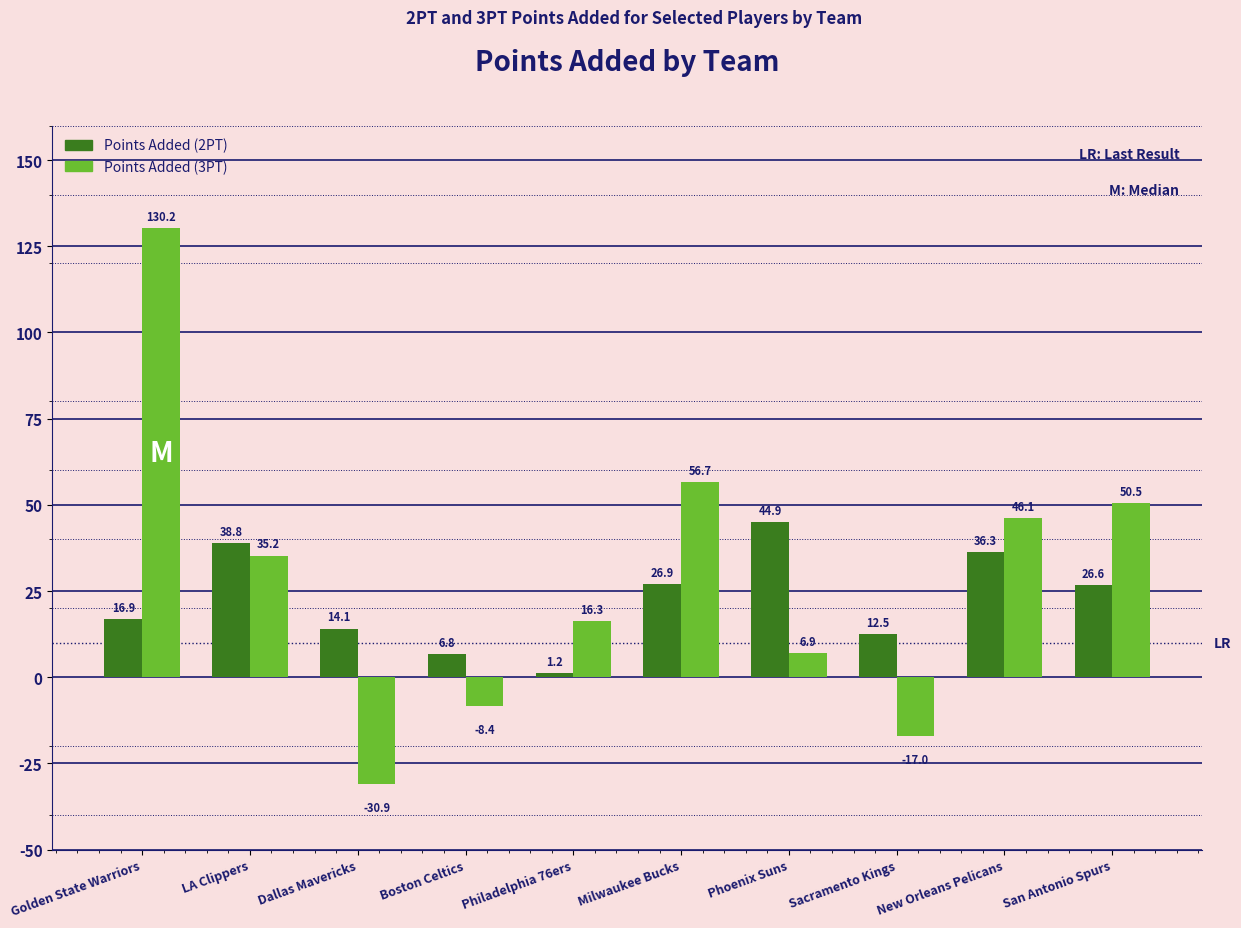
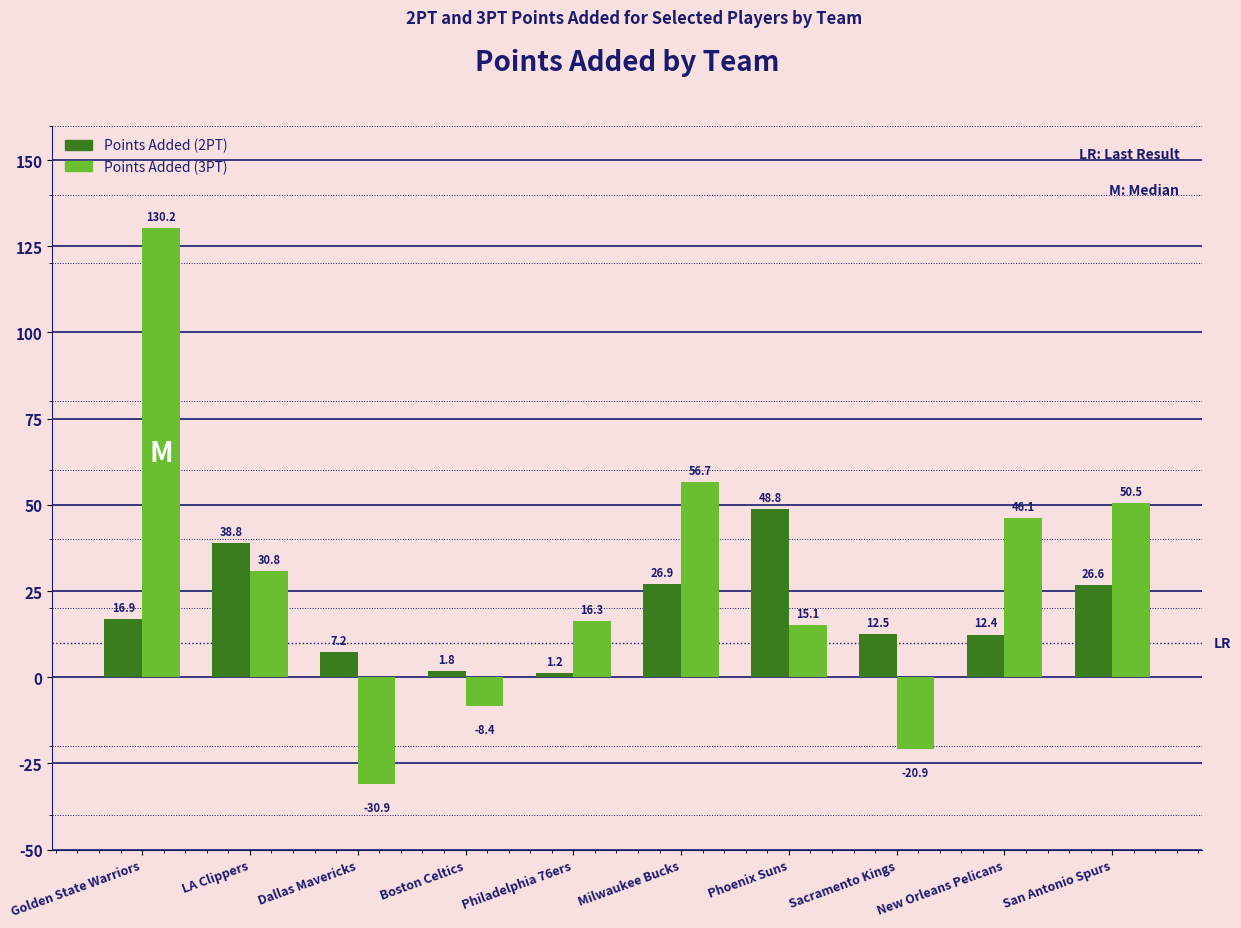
Points Added (3PT), LA Clippers: 35.2 -> 30.8
Points Added (2PT), Dallas Mavericks: 14.1 -> 7.2
Points Added (2PT), Boston Celtics: 6.8 -> 1.8
Points Added (2PT), Phoenix Suns: 44.9 -> 48.8
Points Added (3PT), Phoenix Suns: 6.9 -> 15.1
Points Added (3PT), Sacramento Kings: -17.0 -> -20.9
Points Added (2PT), New Orleans Pelicans: 36.3 -> 12.4
